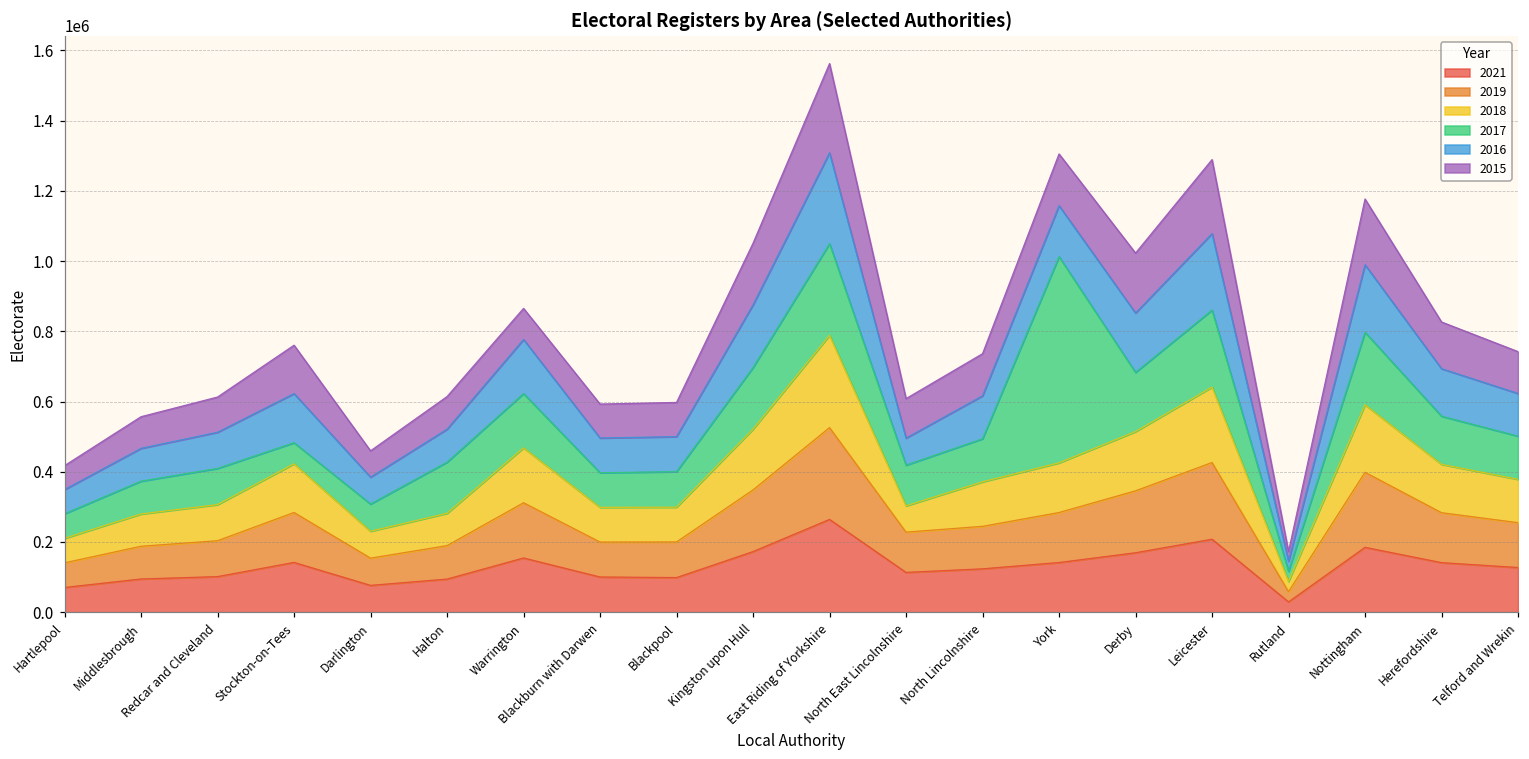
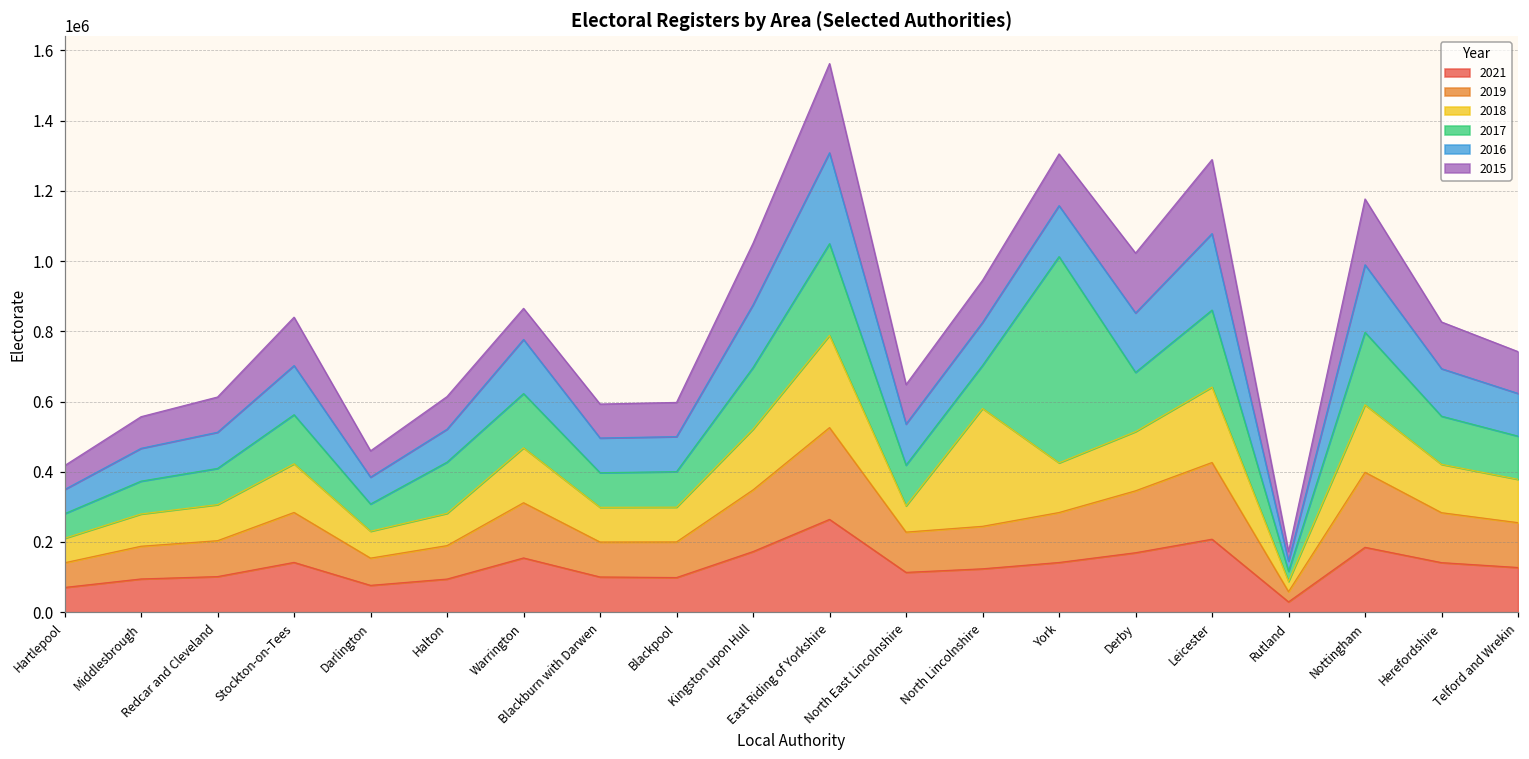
2017, Stockton-on-Tees: 60000 -> 140000
2016, North East Lincolnshire: 80000 -> 120000
2018, North Lincolnshire: 130000 -> 340000
